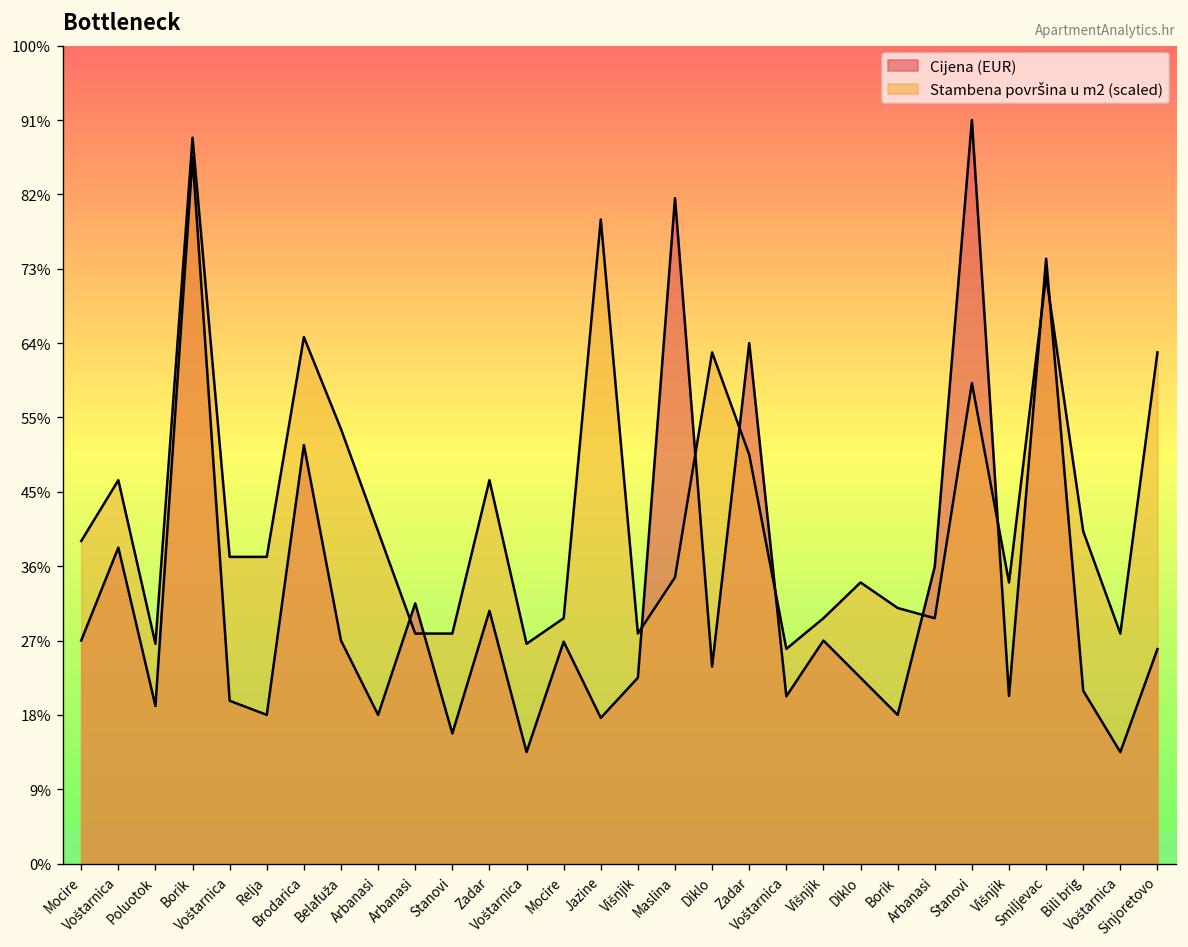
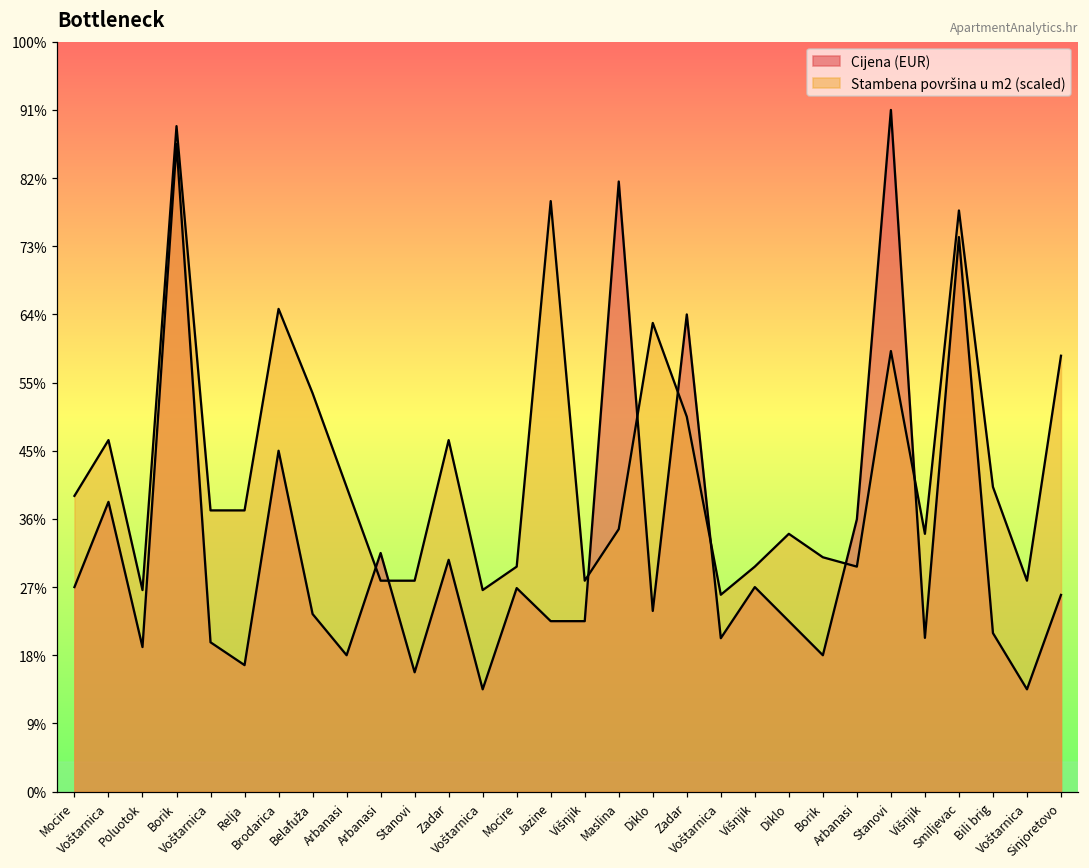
Cijena (EUR), Relja: 18% -> 17%
Cijena (EUR), Brodarica: 51% -> 45%
Cijena (EUR), Belafuža: 27% -> 24%
Cijena (EUR), Jazine: 18% -> 23%
Stambena površina u m2 (scaled), Smiljevac: 72% -> 78%
Stambena površina u m2 (scaled), Sinjoretovo: 63% -> 58%
